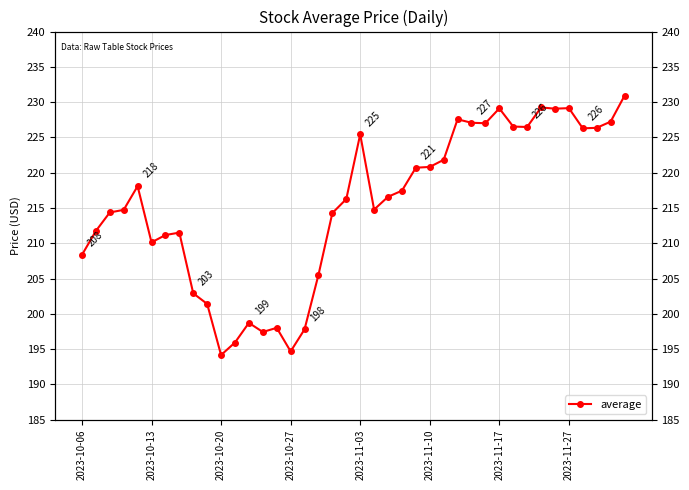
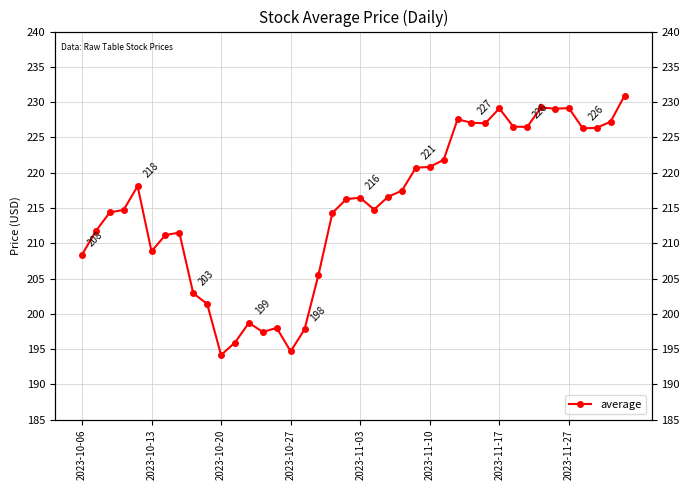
2023-10-13: 210 -> 209
2023-11-03: 225 -> 216
